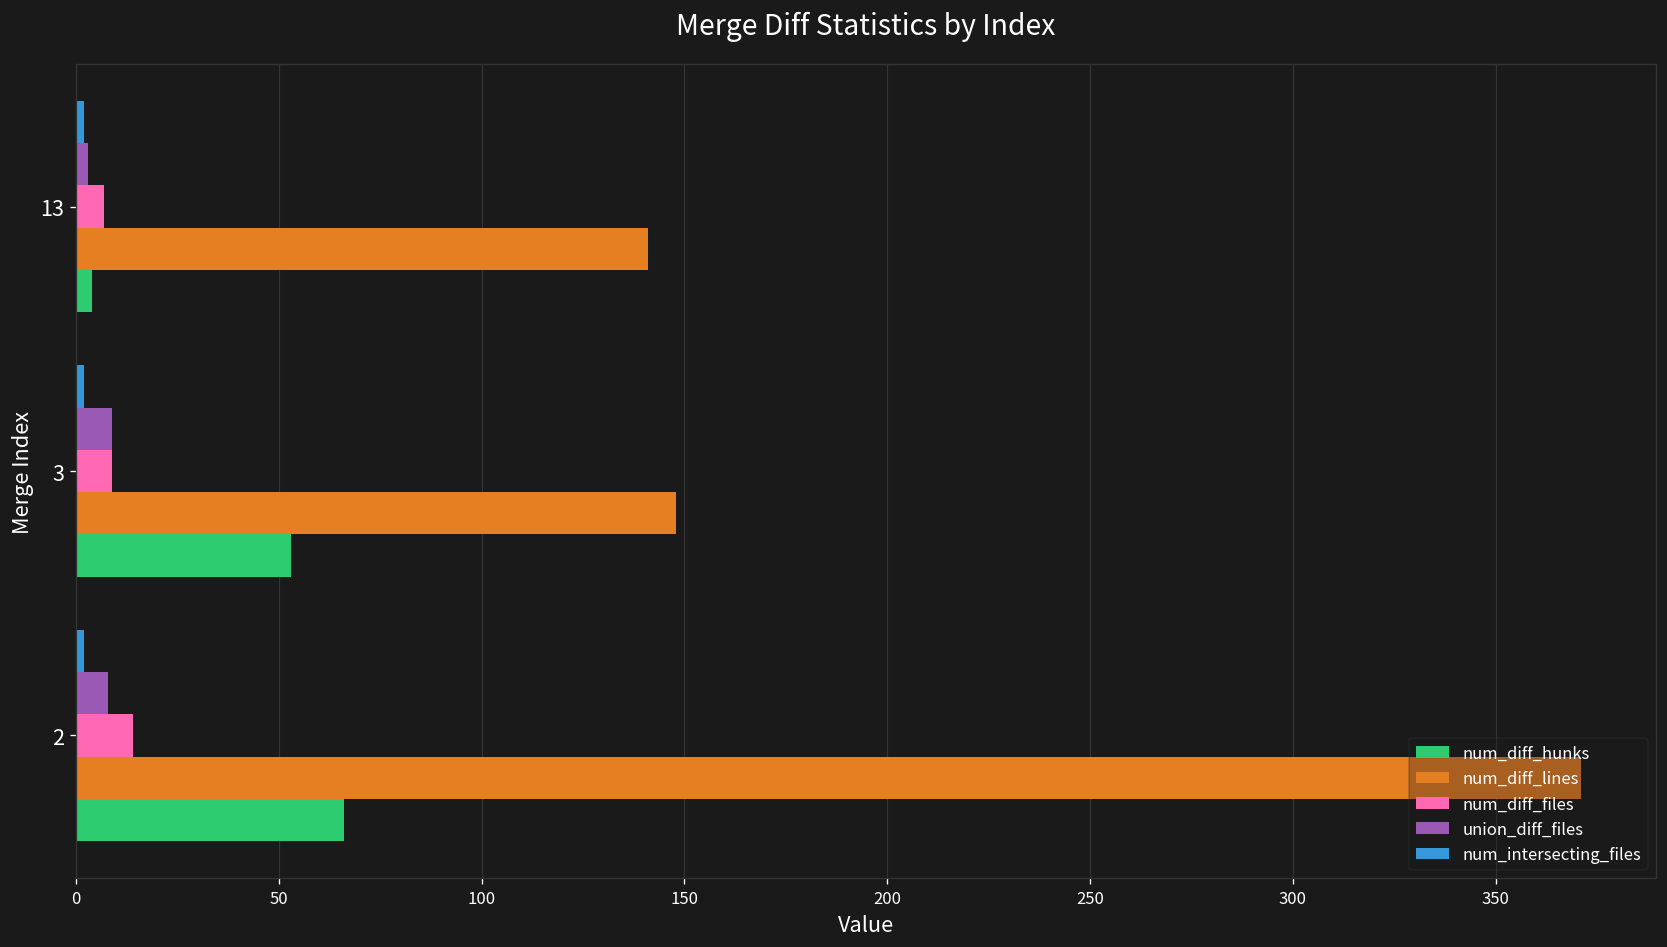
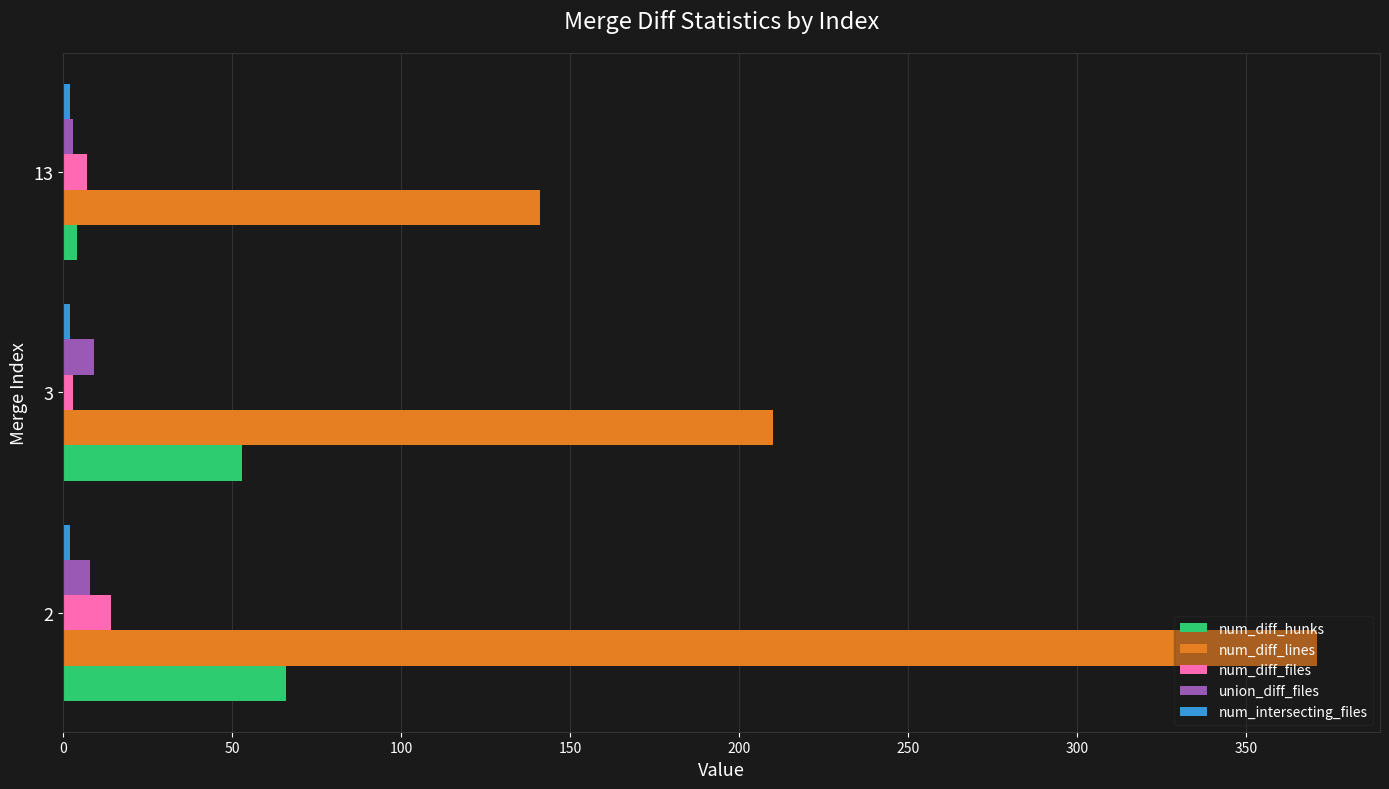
num_diff_files, 3: 9 -> 3
num_diff_lines, 3: 148 -> 210
